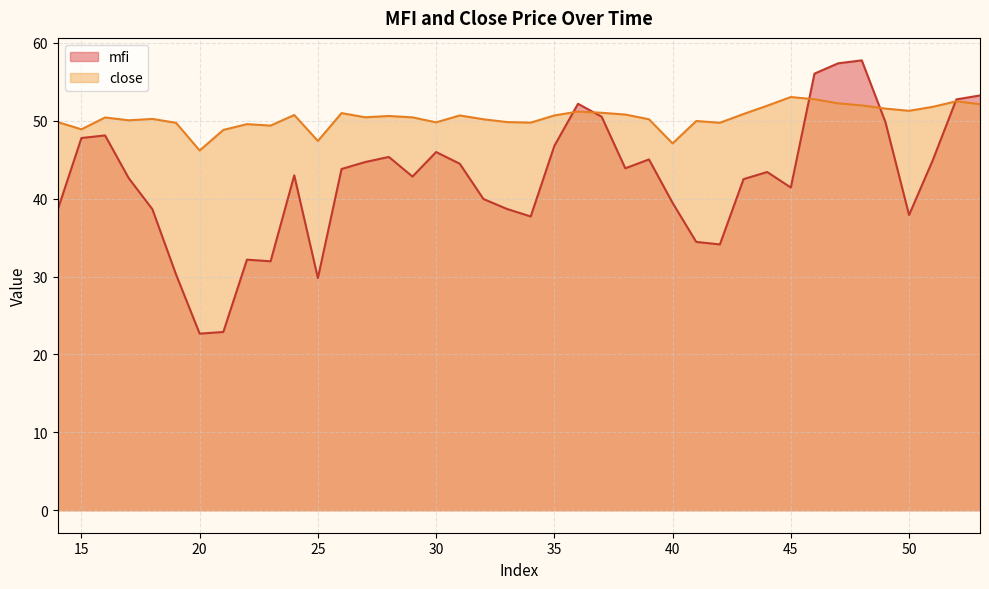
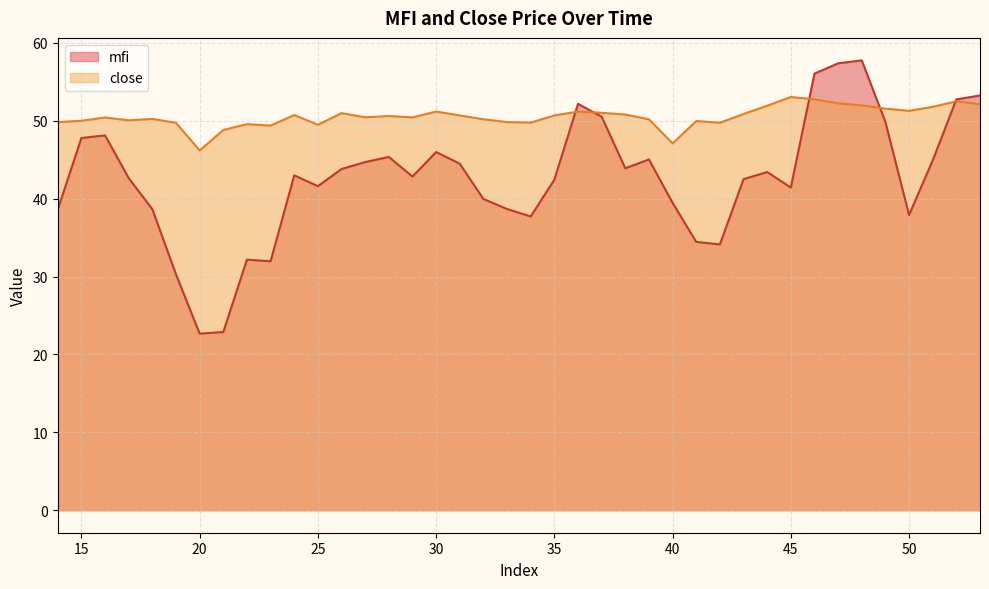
close, 15: 49 -> 50
mfi, 25: 30 -> 42
close, 25: 47 -> 49
close, 30: 50 -> 51
mfi, 35: 47 -> 42
